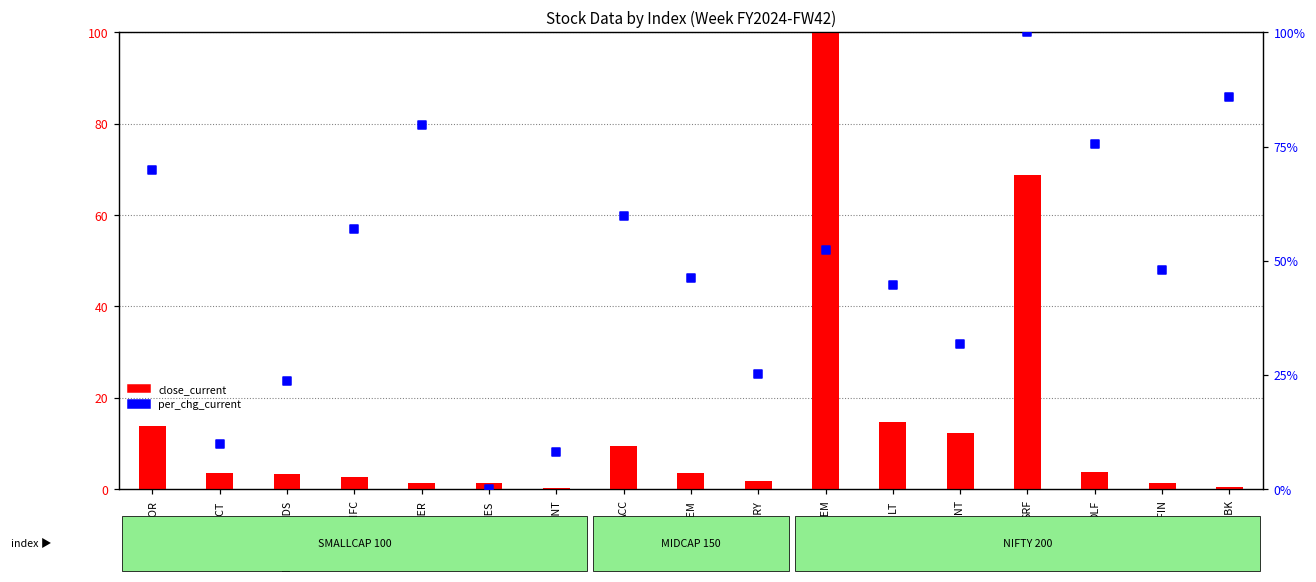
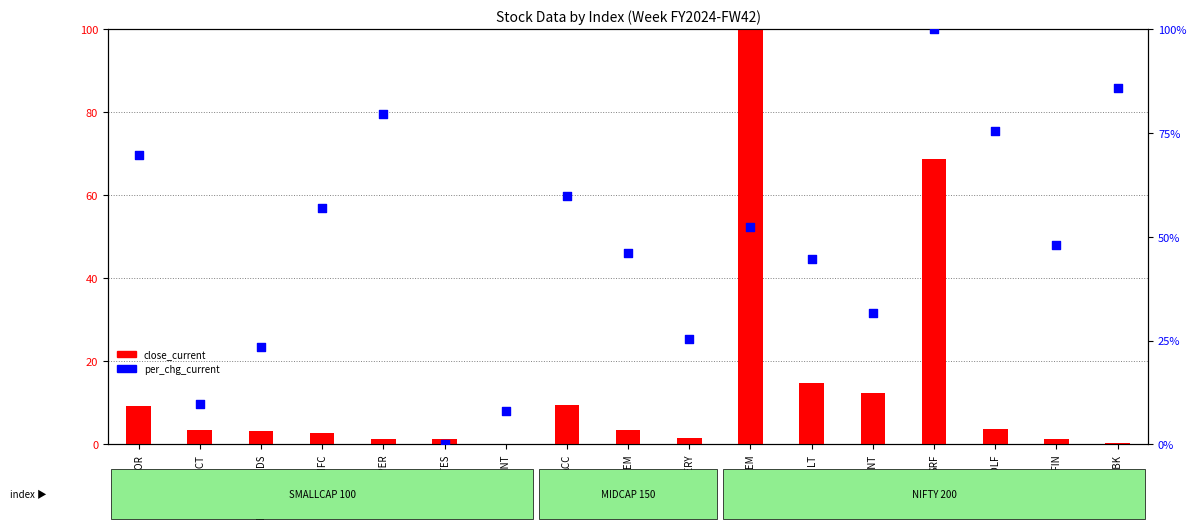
close_current, NAVINFLUOR: 14 -> 9
